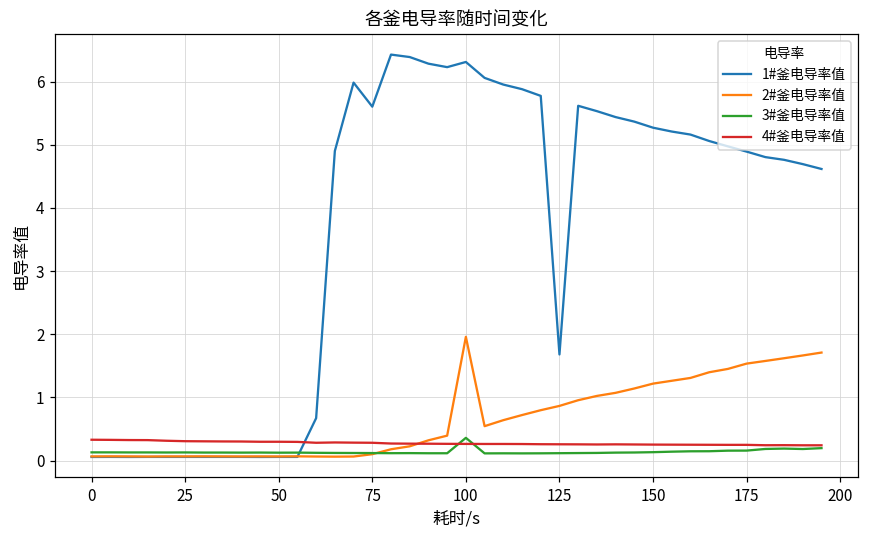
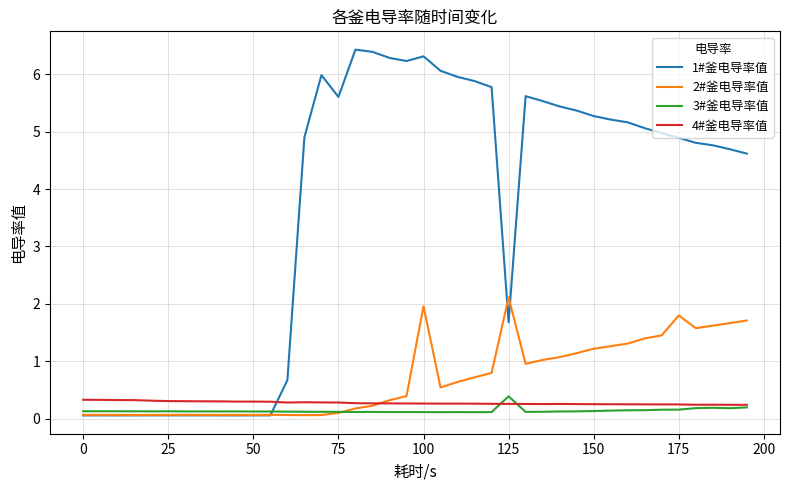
3#釜电导率值, 100: 0.4 -> 0.1
2#釜电导率值, 125: 0.9 -> 2.1
3#釜电导率值, 125: 0.1 -> 0.4
2#釜电导率值, 175: 1.5 -> 1.8
